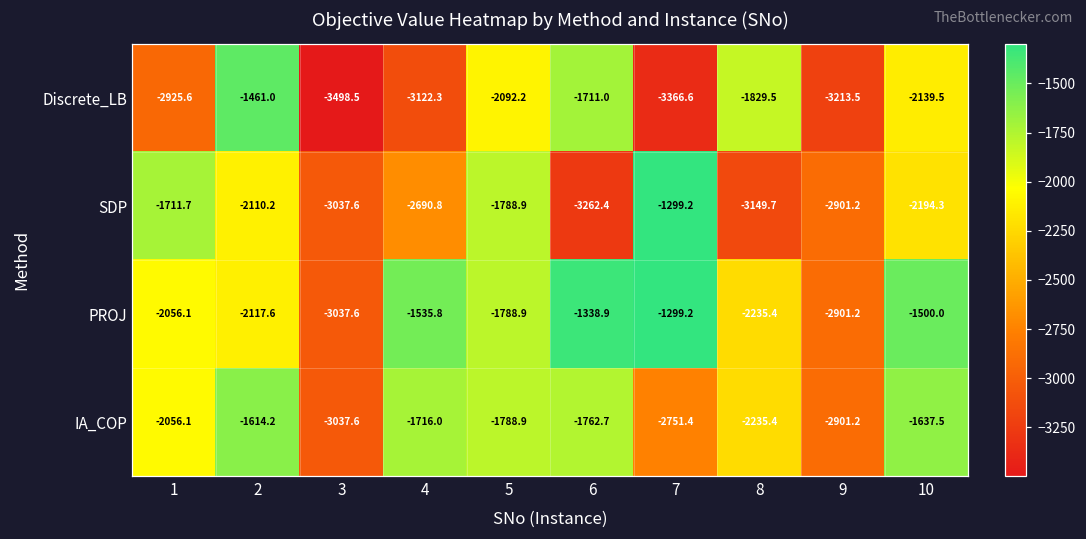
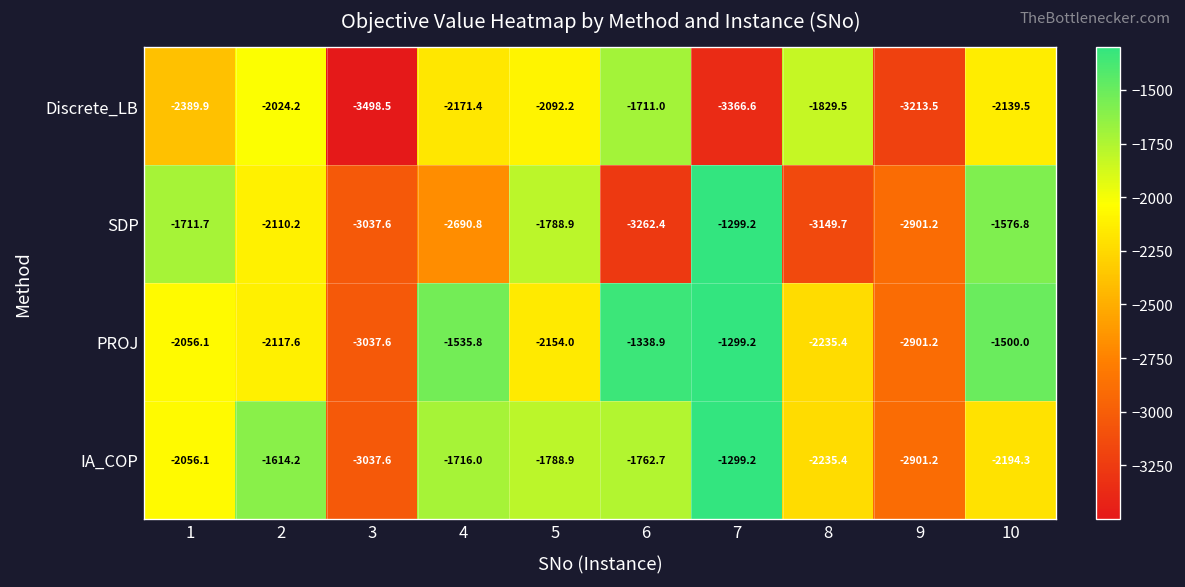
Discrete_LB, 1: -2925.6 -> -2389.9
Discrete_LB, 2: -1461.0 -> -2024.2
Discrete_LB, 4: -3122.3 -> -2171.4
SDP, 10: -2194.3 -> -1576.8
PROJ, 5: -1788.9 -> -2154.0
IA_COP, 7: -2751.4 -> -1299.2
IA_COP, 10: -1637.5 -> -2194.3
